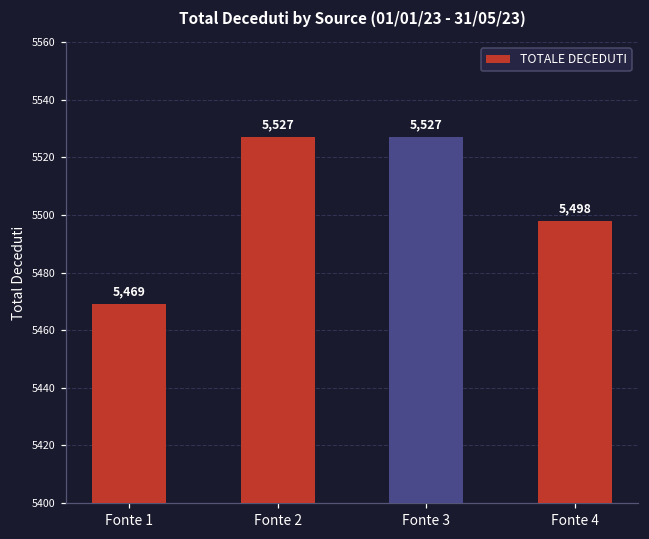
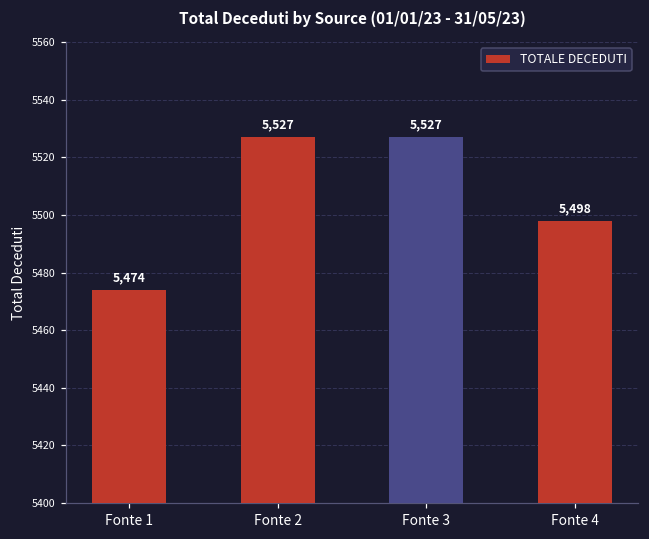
Fonte 1: 5,469 -> 5,474
